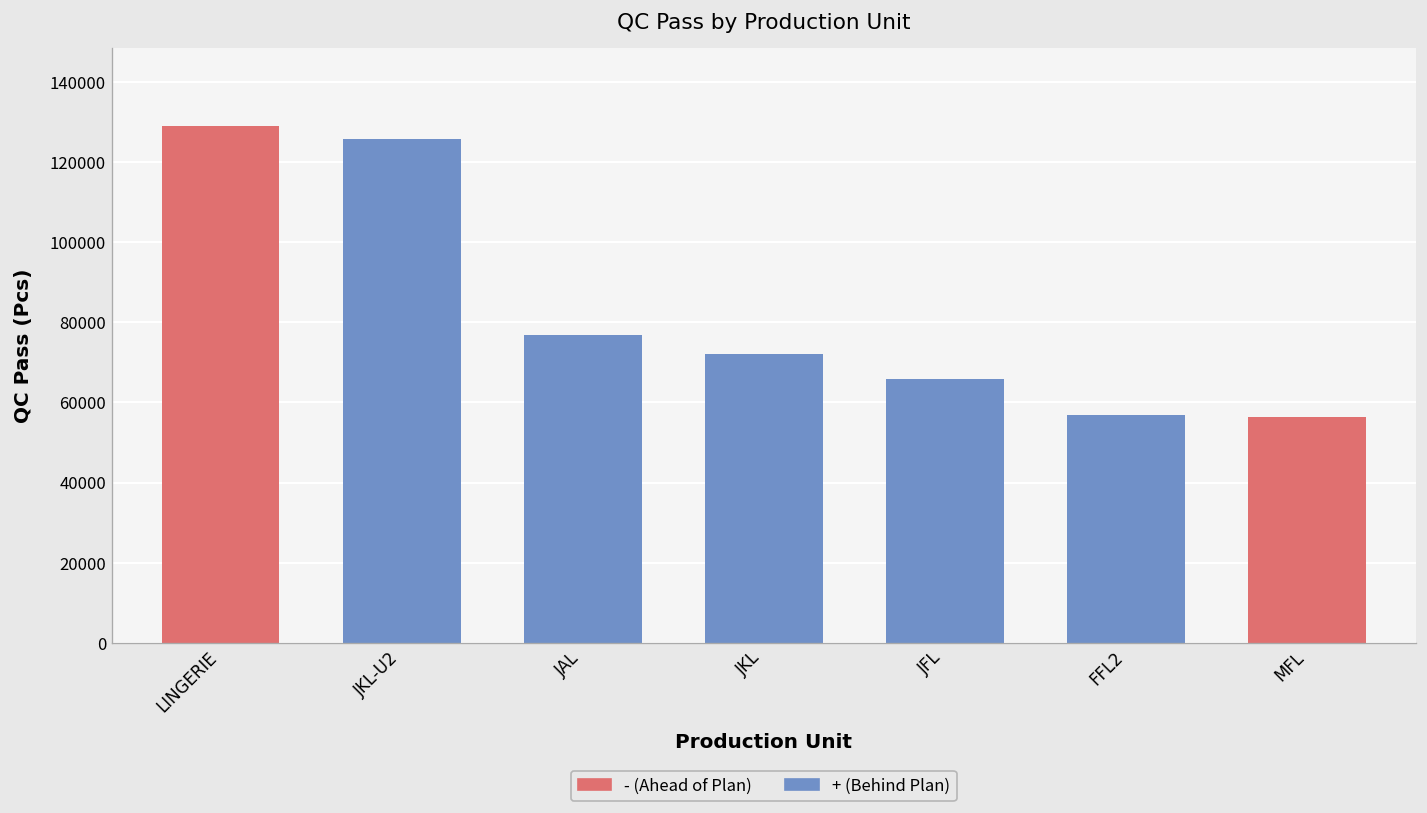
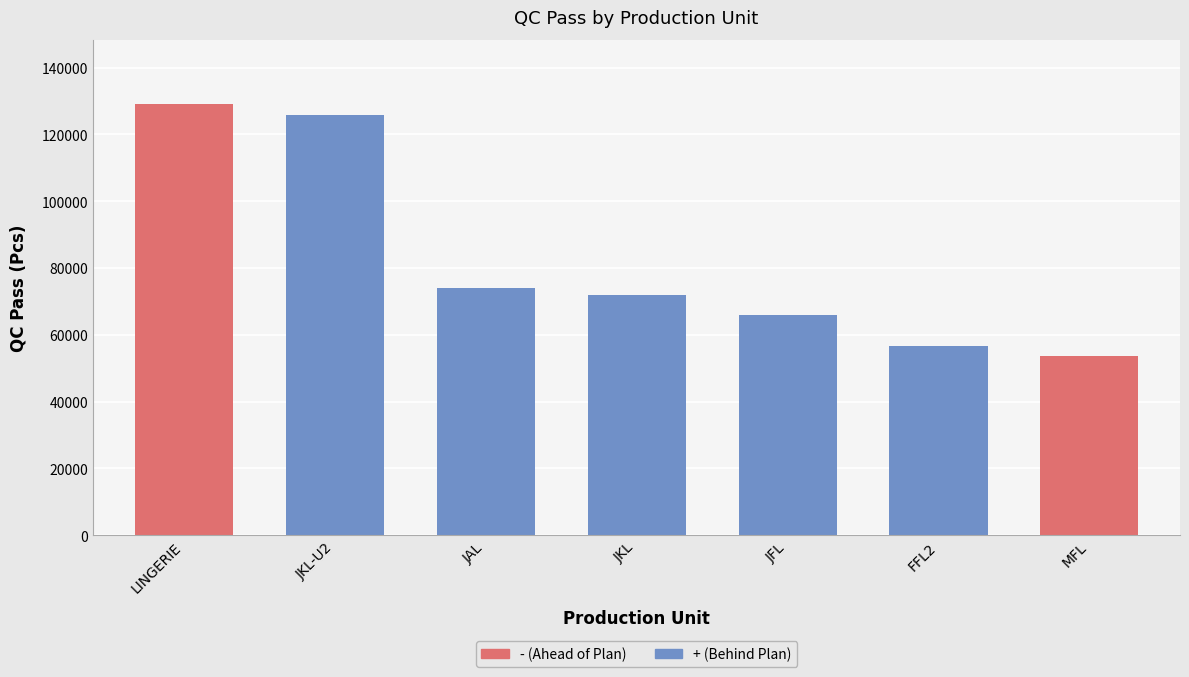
JAL: 77000 -> 74000
MFL: 56000 -> 54000
